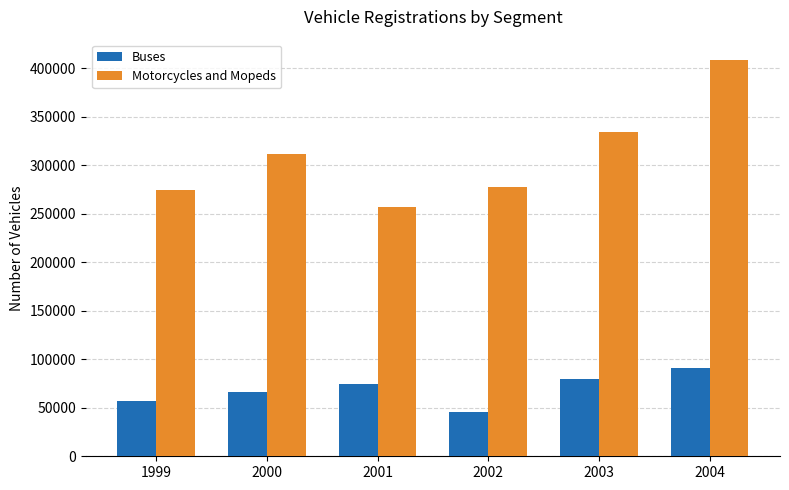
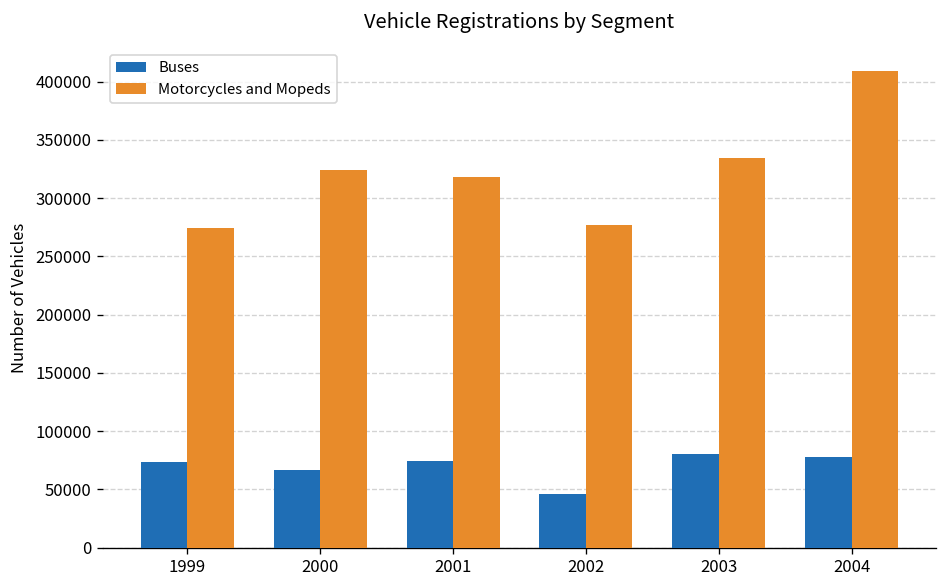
Buses, 1999: 60000 -> 70000
Motorcycles and Mopeds, 2000: 310000 -> 320000
Motorcycles and Mopeds, 2001: 260000 -> 320000
Buses, 2004: 90000 -> 80000
